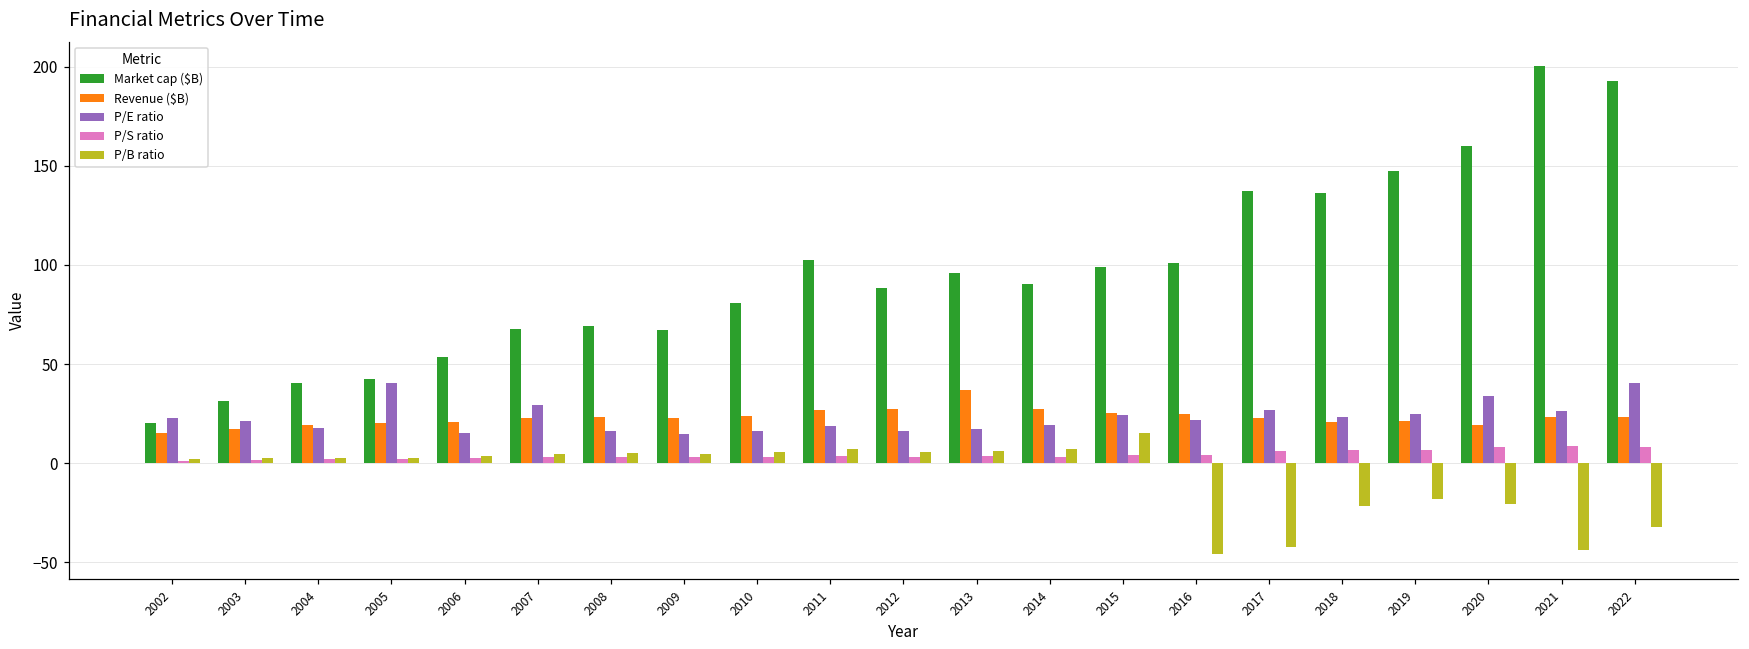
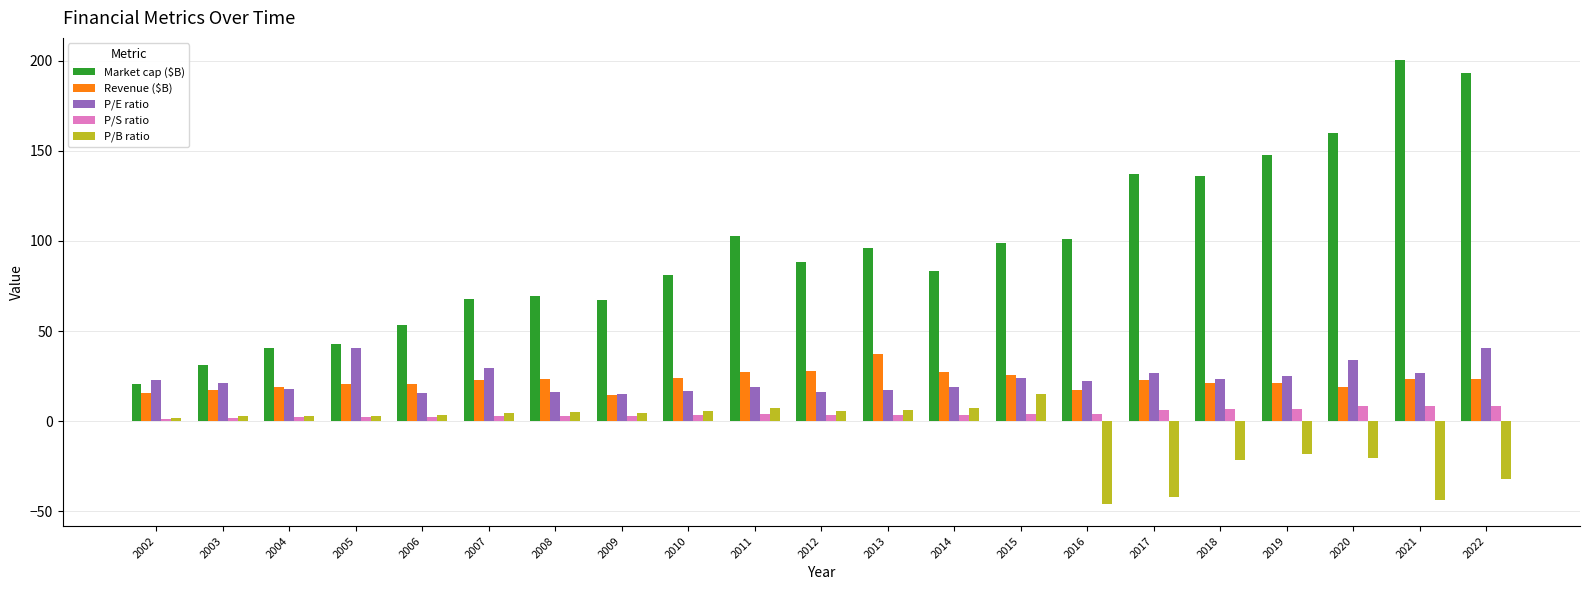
Revenue ($B), 2009: 23 -> 15
Market cap ($B), 2014: 90 -> 84
Revenue ($B), 2016: 25 -> 17
